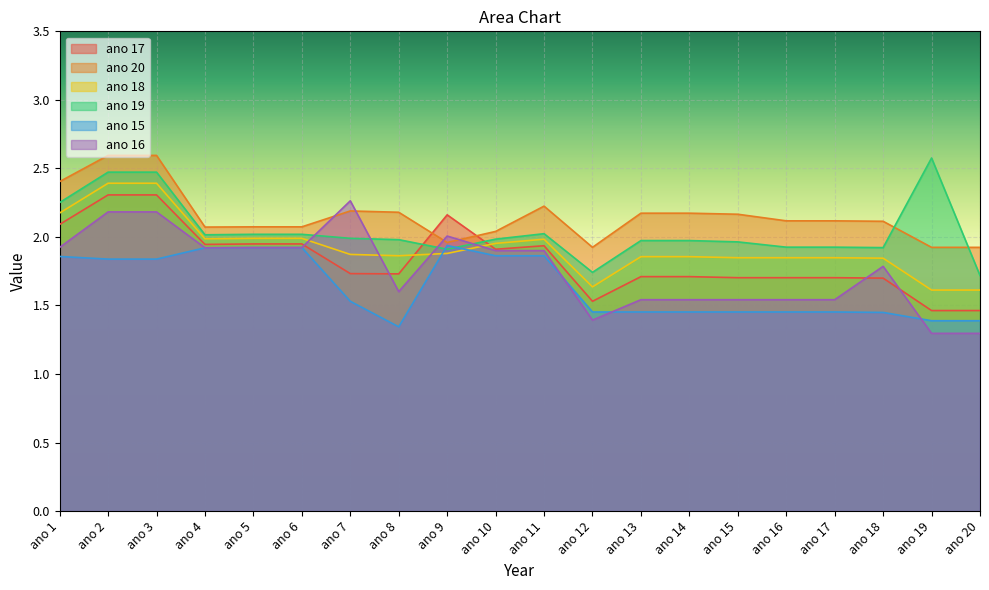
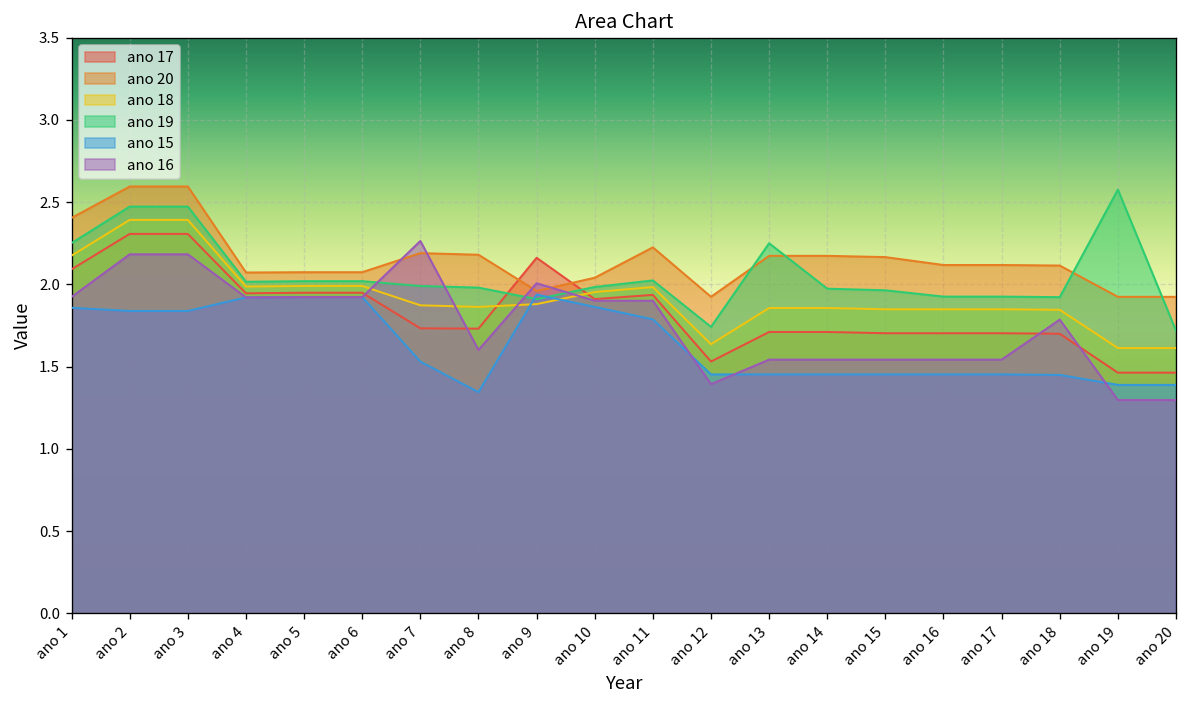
ano 15, ano 11: 1.86 -> 1.79
ano 19, ano 13: 1.97 -> 2.25
